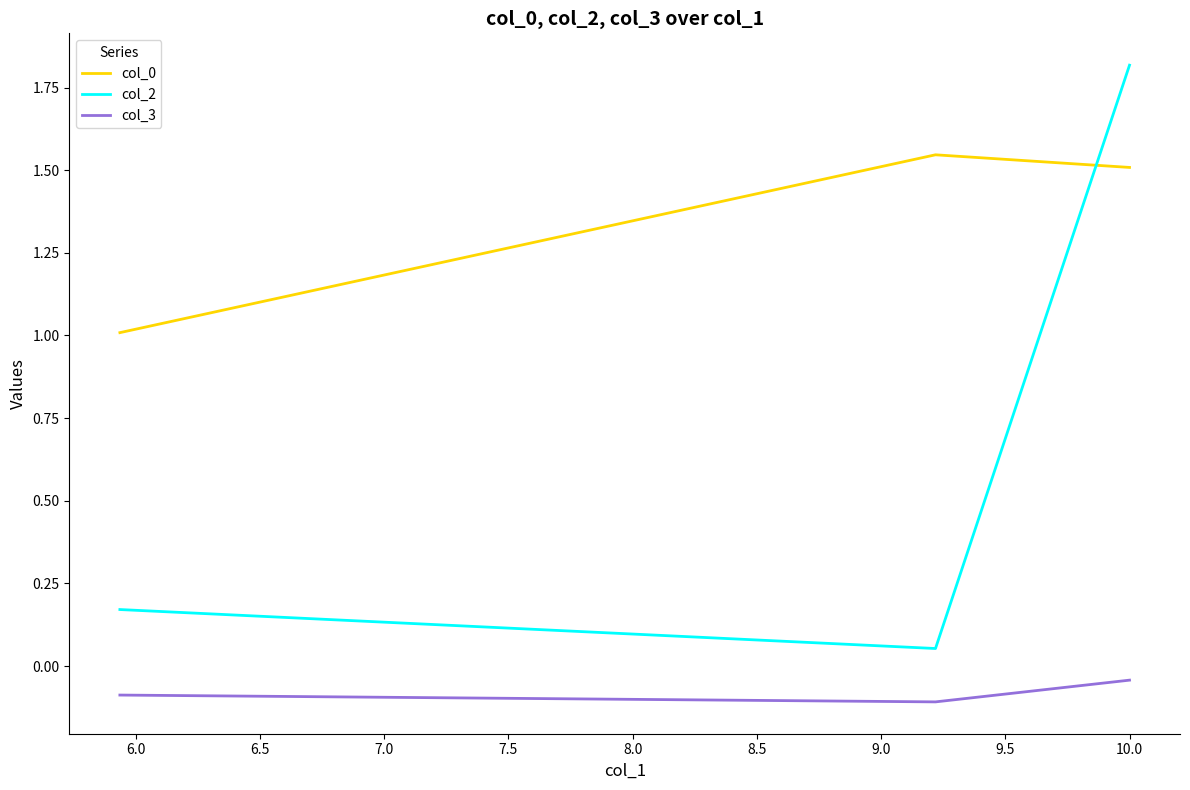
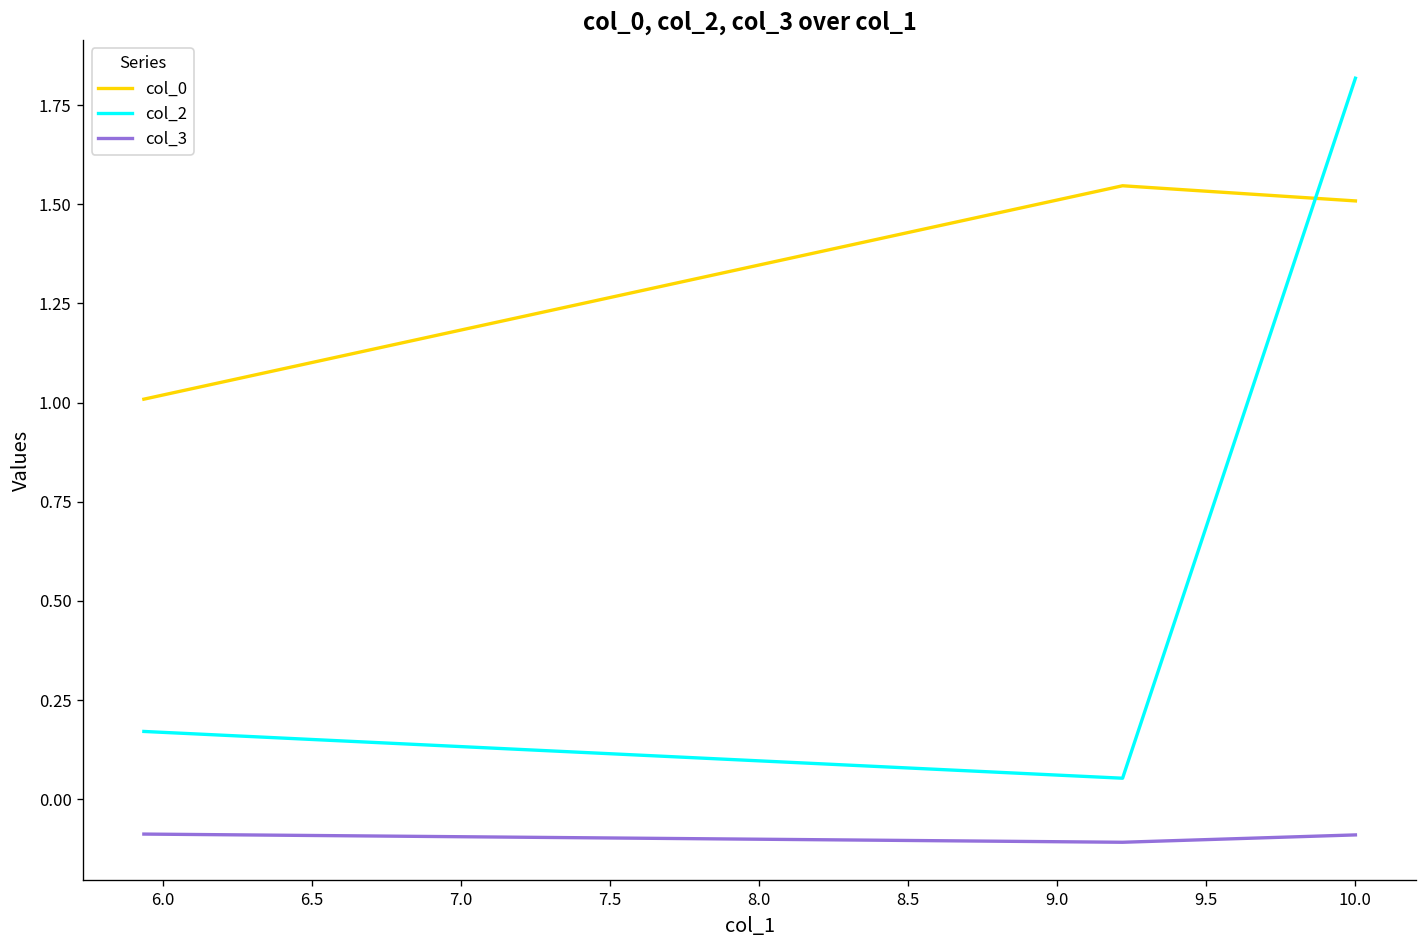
col_3, 10.0: -0.04 -> -0.09
